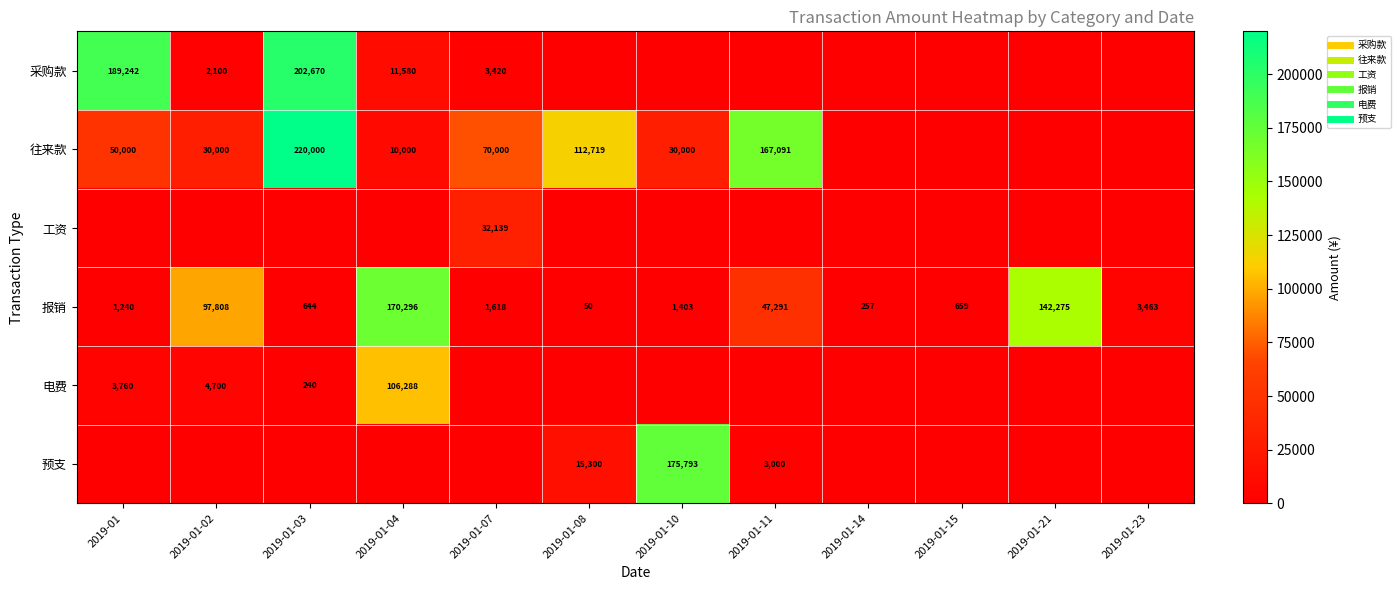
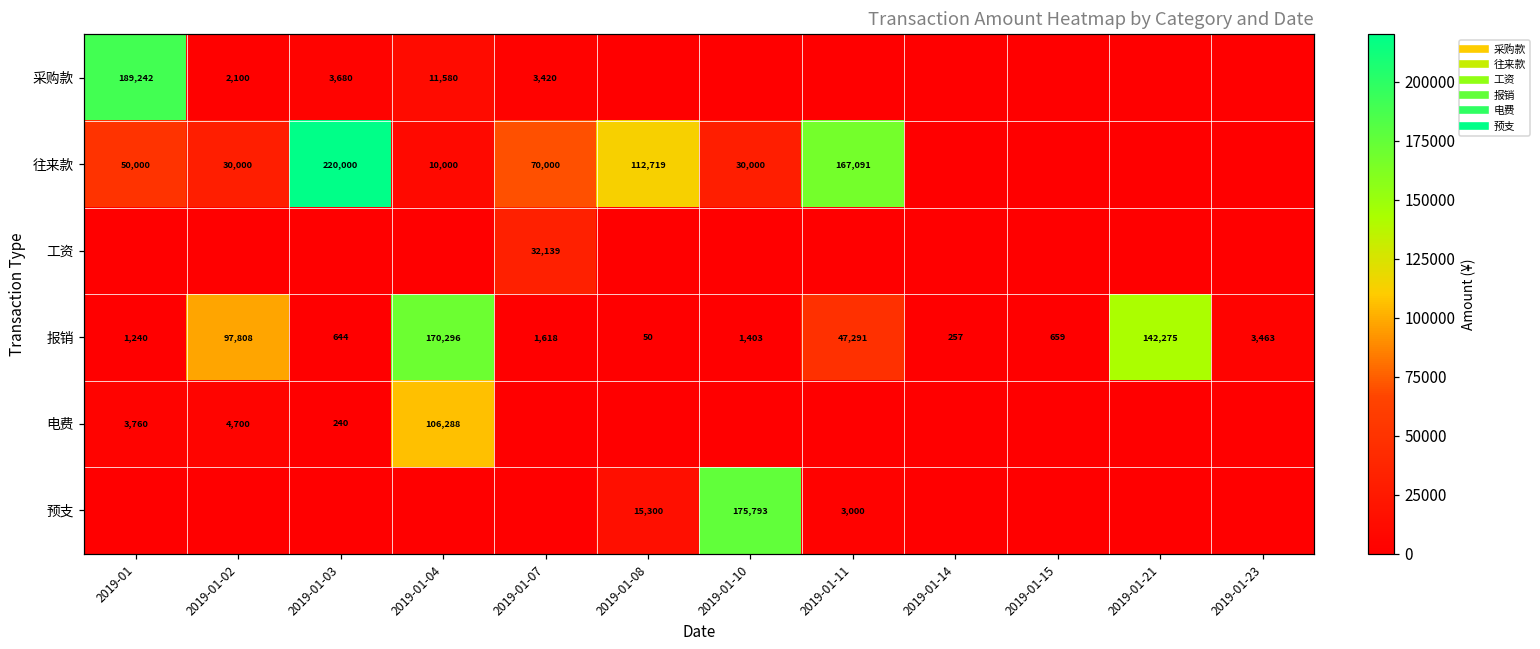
采购款, 2019-01-03: 202,670 -> 3,680
